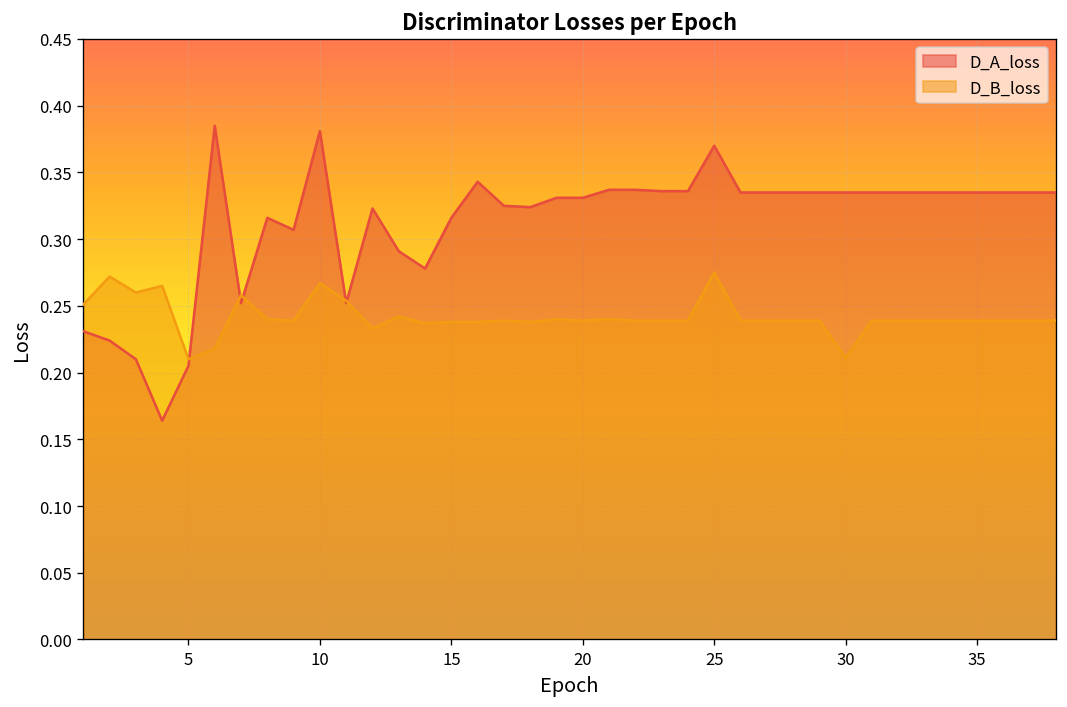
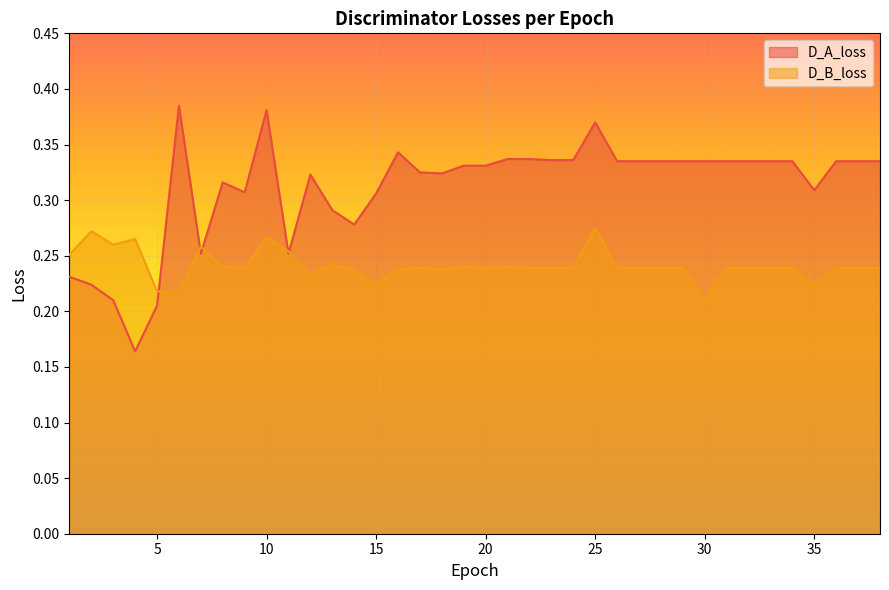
D_B_loss, 5: 0.210 -> 0.218
D_A_loss, 15: 0.316 -> 0.306
D_B_loss, 15: 0.238 -> 0.224
D_A_loss, 35: 0.335 -> 0.309
D_B_loss, 35: 0.239 -> 0.224
